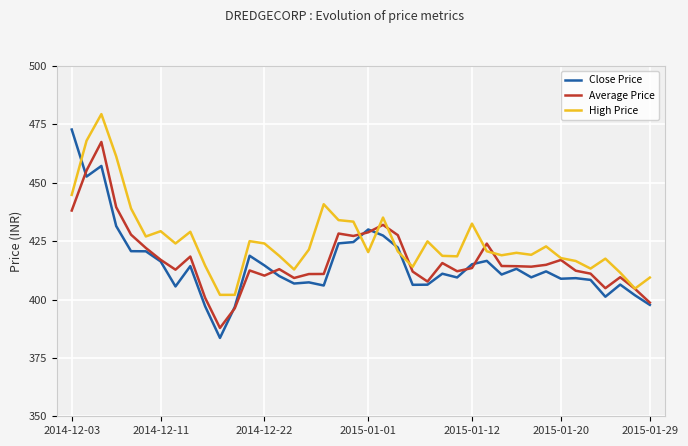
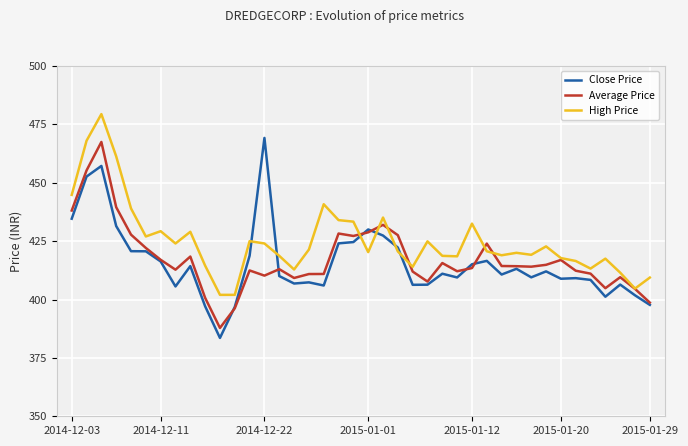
Close Price, 2014-12-03: 473 -> 435
Close Price, 2014-12-22: 415 -> 469
